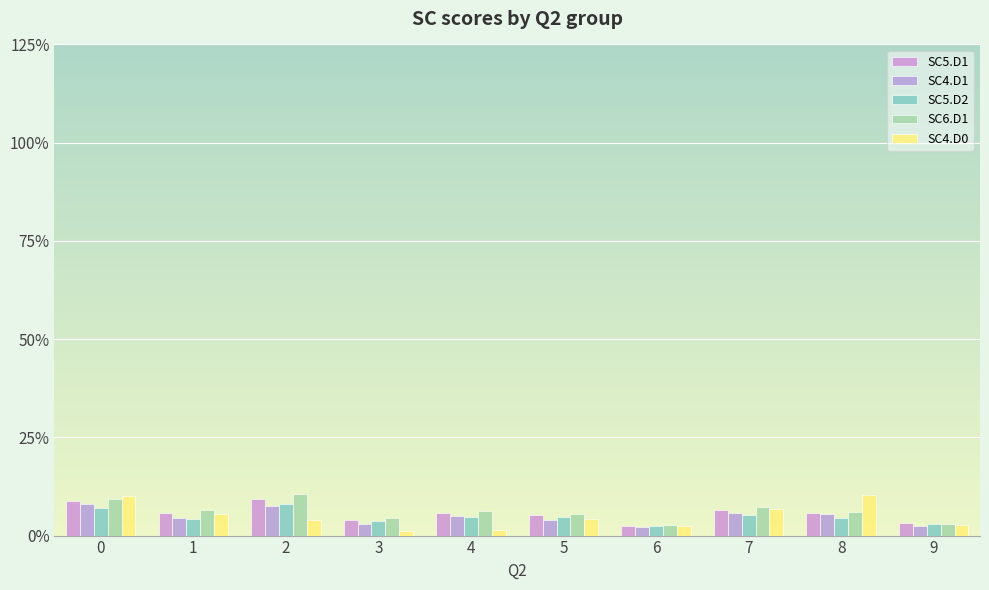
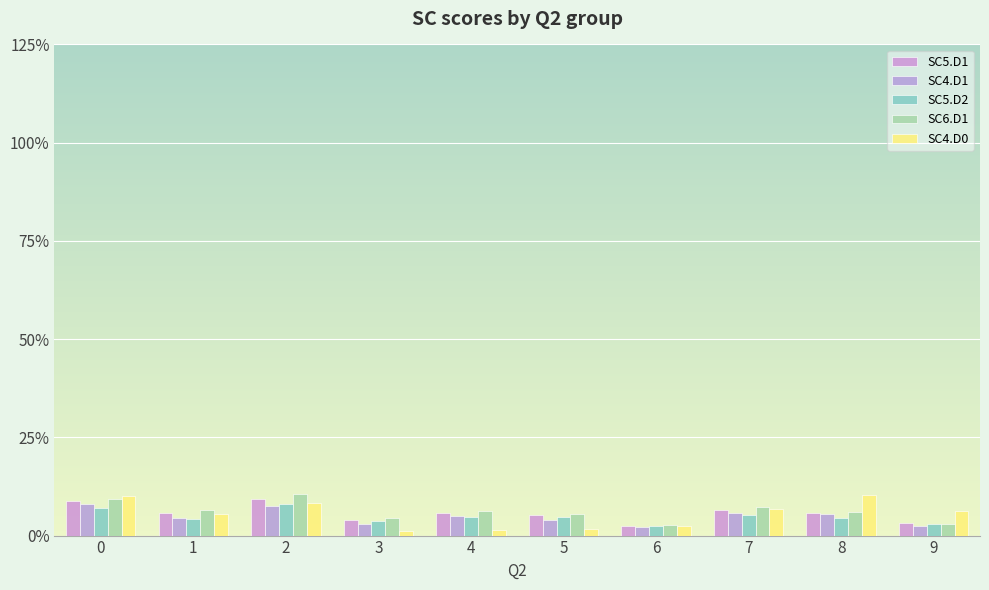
SC4.D0, 2: 4% -> 8%
SC4.D0, 5: 4% -> 2%
SC4.D0, 9: 3% -> 6%
